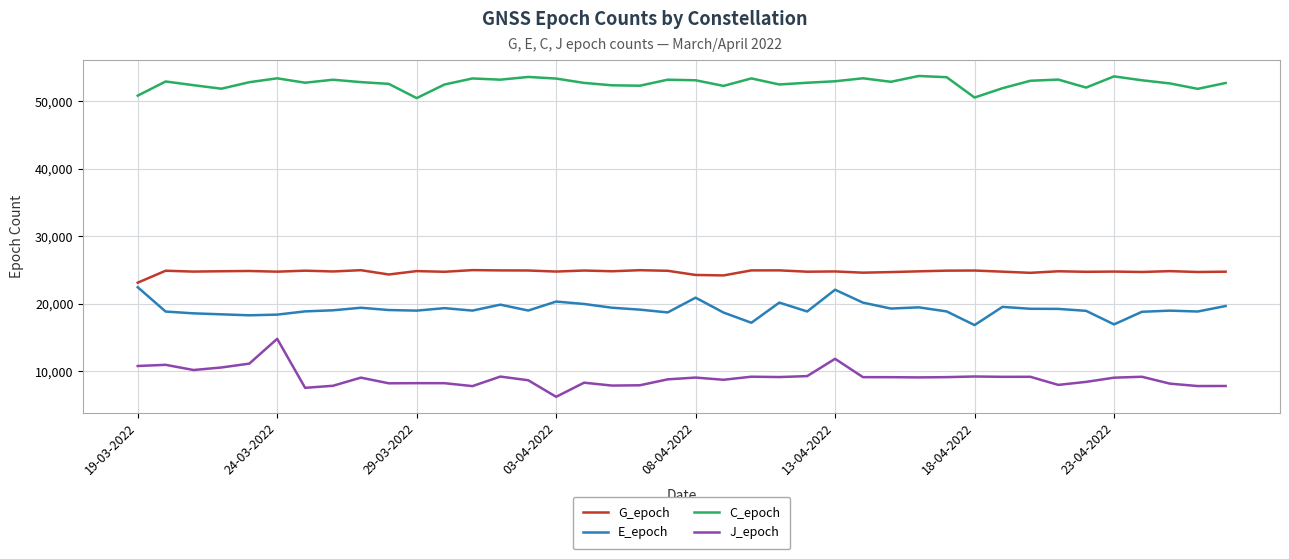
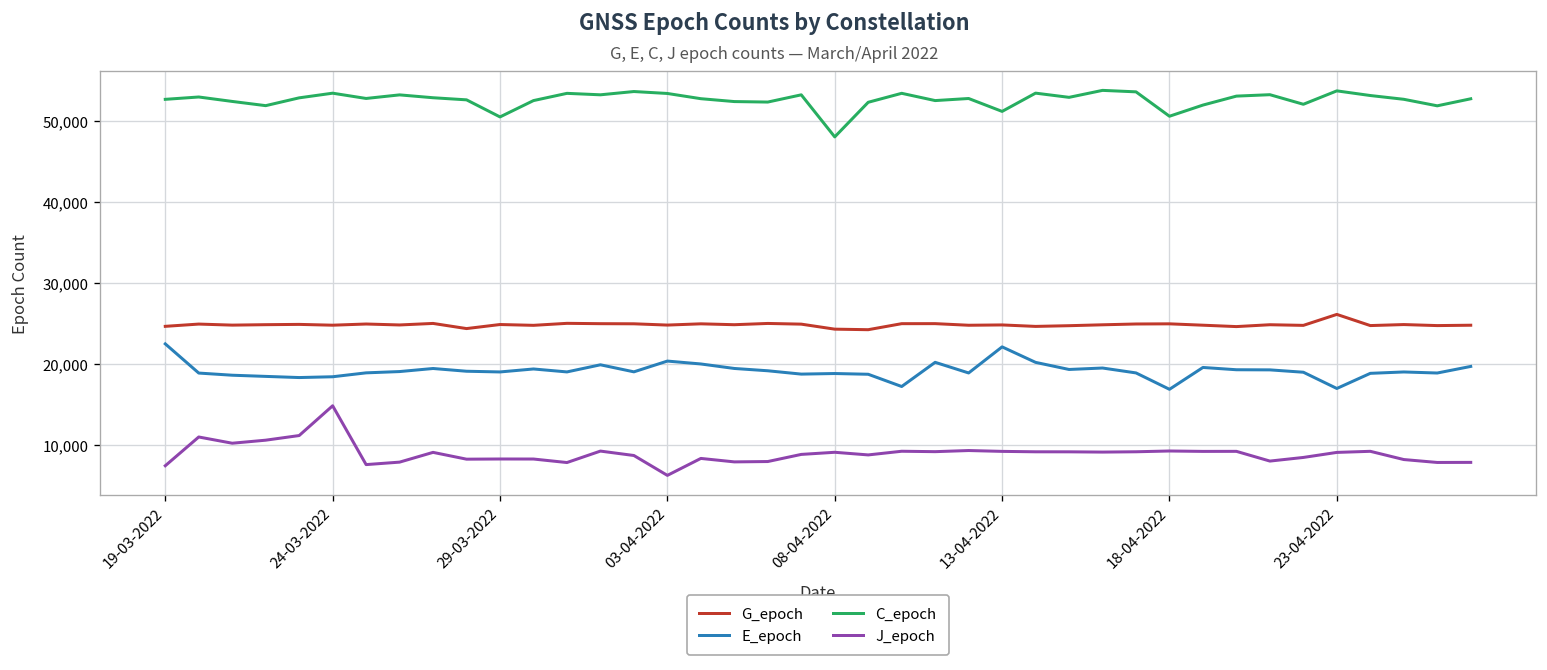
G_epoch, 19-03-2022: 23,000 -> 25,000
C_epoch, 19-03-2022: 51,000 -> 53,000
J_epoch, 19-03-2022: 11,000 -> 7,000
E_epoch, 08-04-2022: 21,000 -> 19,000
C_epoch, 08-04-2022: 53,000 -> 48,000
C_epoch, 13-04-2022: 53,000 -> 51,000
J_epoch, 13-04-2022: 12,000 -> 9,000
G_epoch, 23-04-2022: 25,000 -> 26,000
